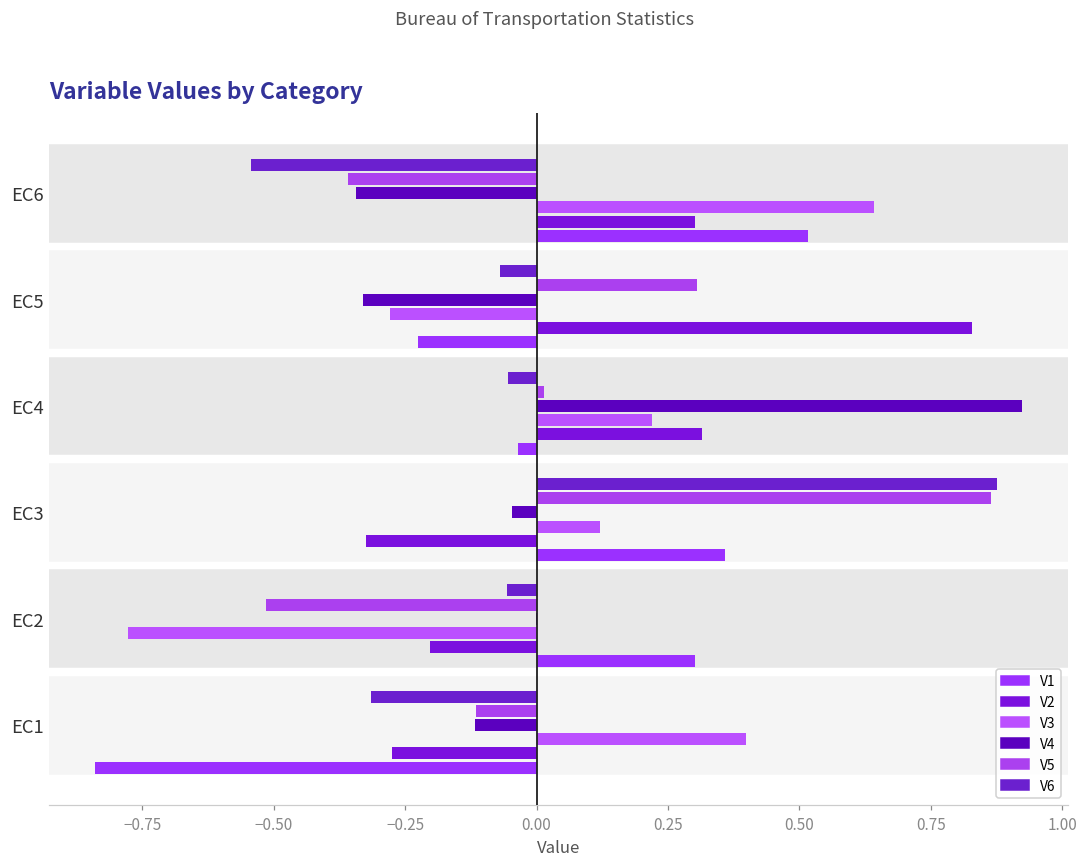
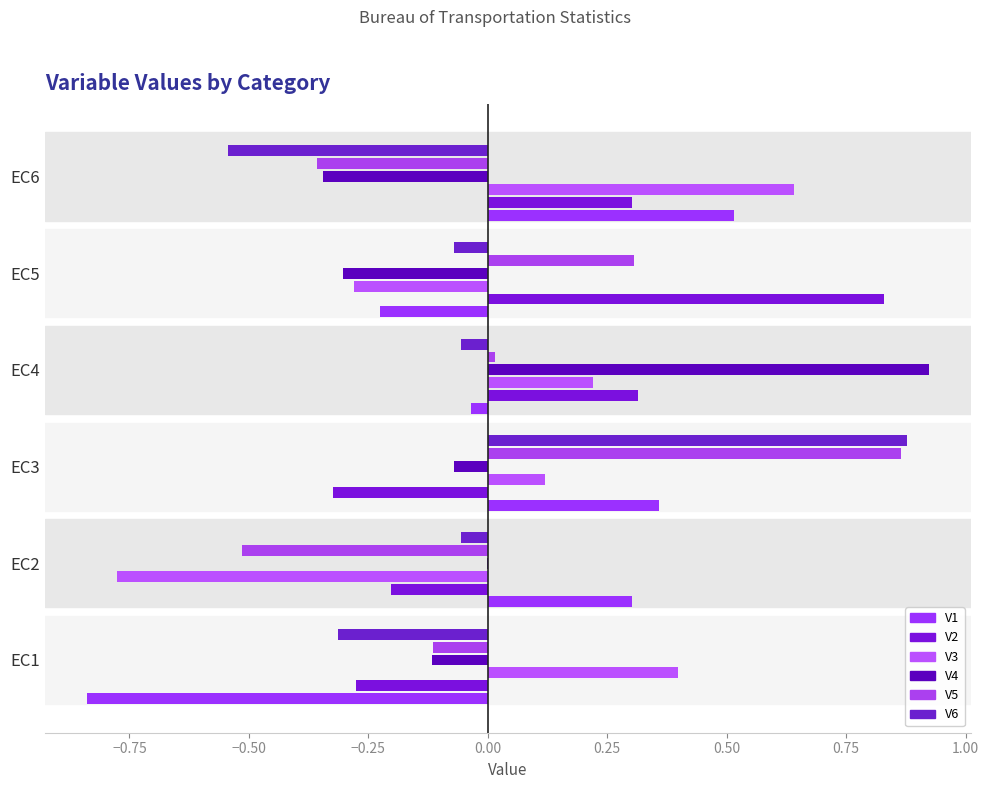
EC5: -0.33 -> -0.30
EC3: -0.05 -> -0.07
